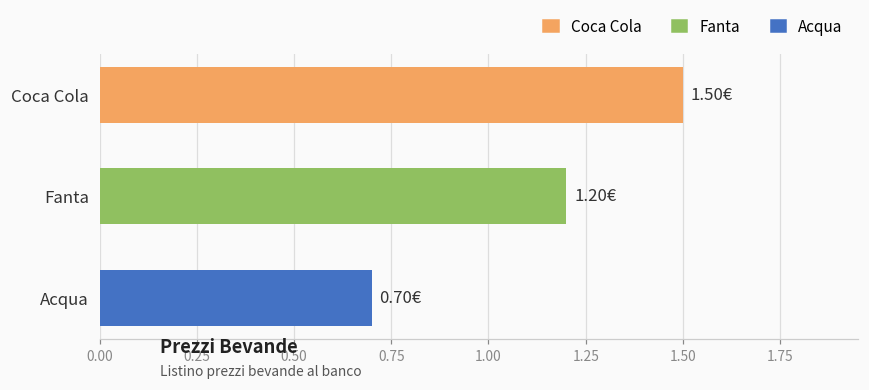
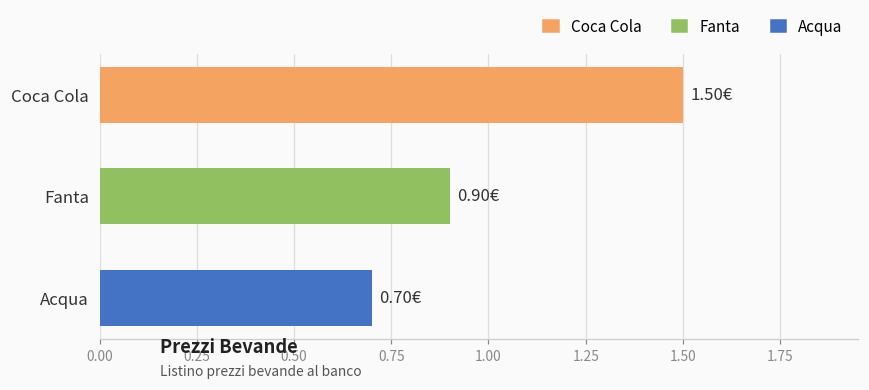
Fanta: 1.20€ -> 0.90€
